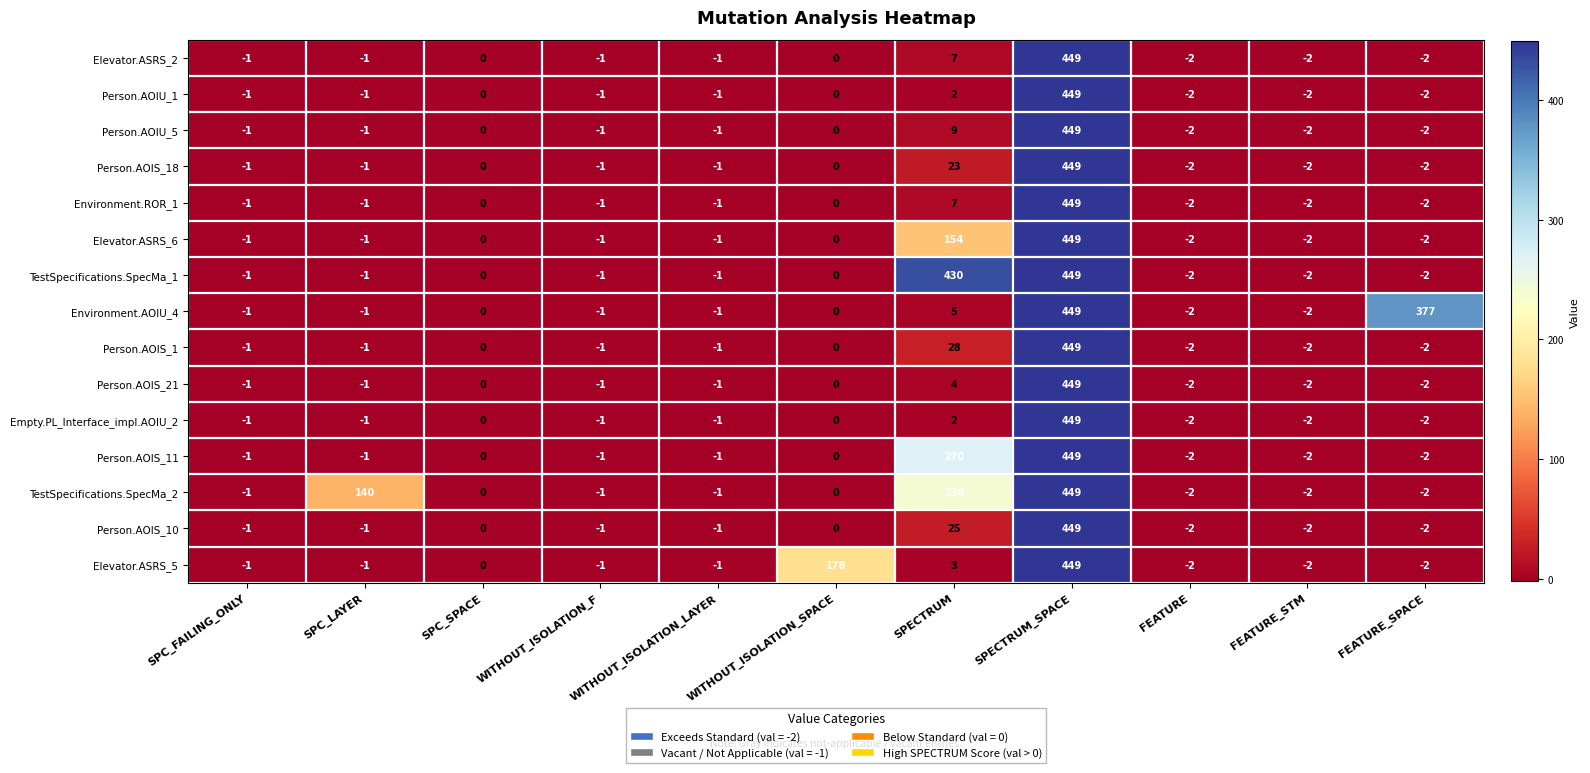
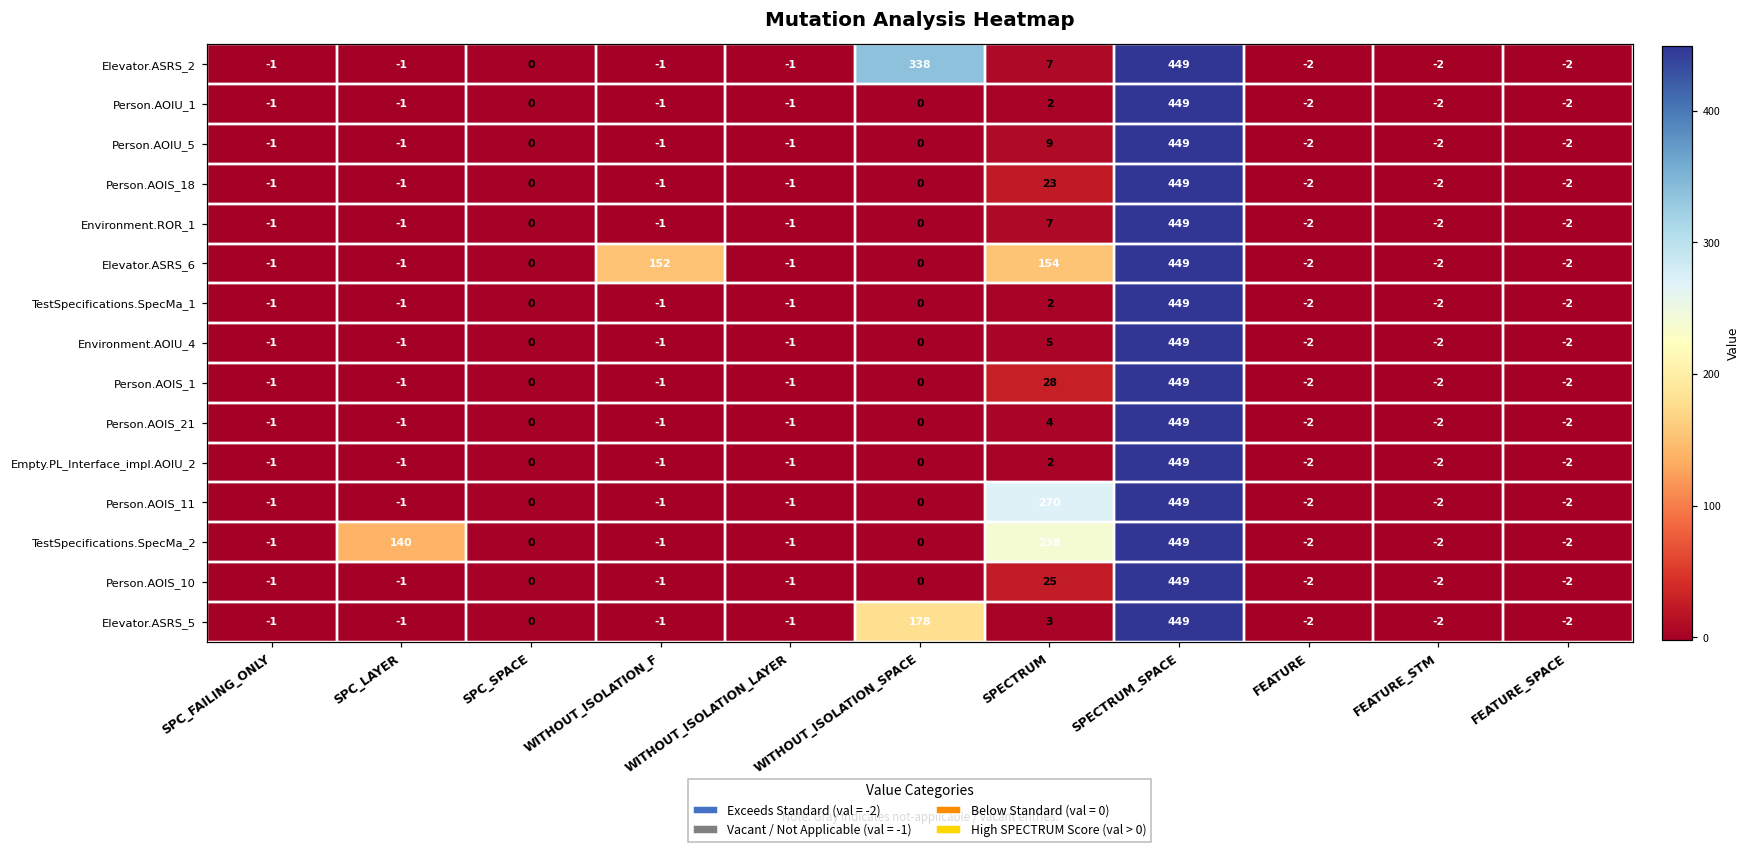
Elevator.ASRS_2, WITHOUT_ISOLATION_SPACE: 0 -> 338
Elevator.ASRS_6, WITHOUT_ISOLATION_F: -1 -> 152
TestSpecifications.SpecMa_1, SPECTRUM: 430 -> 2
Environment.AOIU_4, FEATURE_SPACE: 377 -> -2
